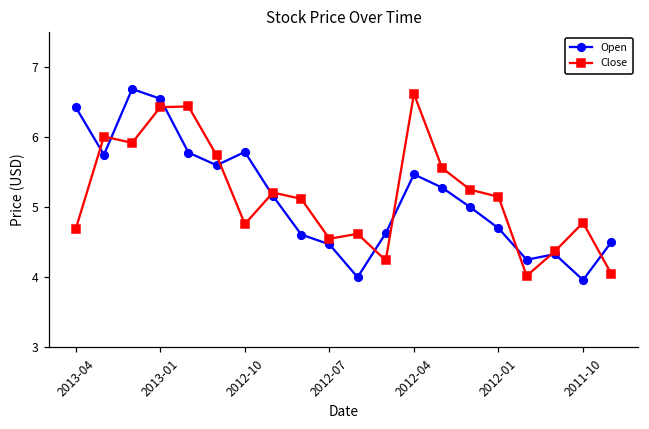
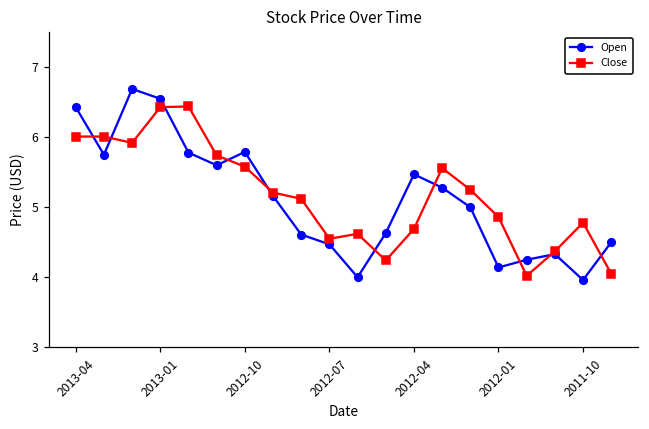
Close, 2013-04: 4.7 -> 6.0
Close, 2012-10: 4.8 -> 5.6
Close, 2012-04: 6.6 -> 4.7
Open, 2012-01: 4.7 -> 4.1
Close, 2012-01: 5.2 -> 4.9
